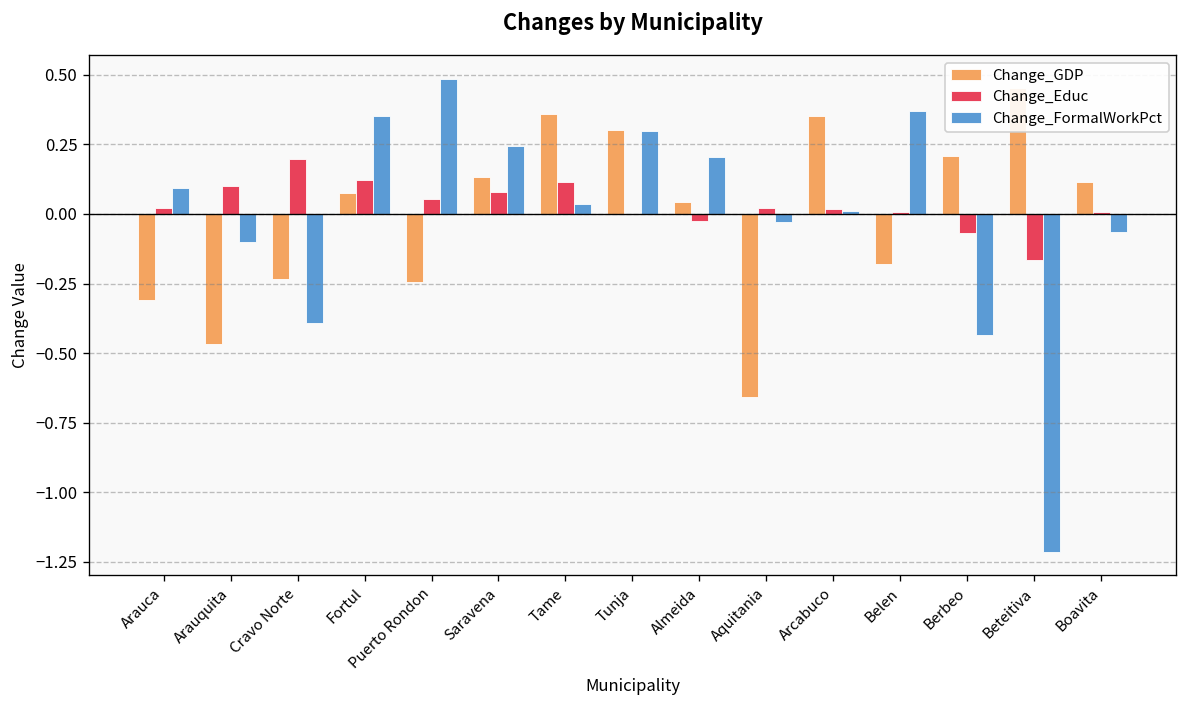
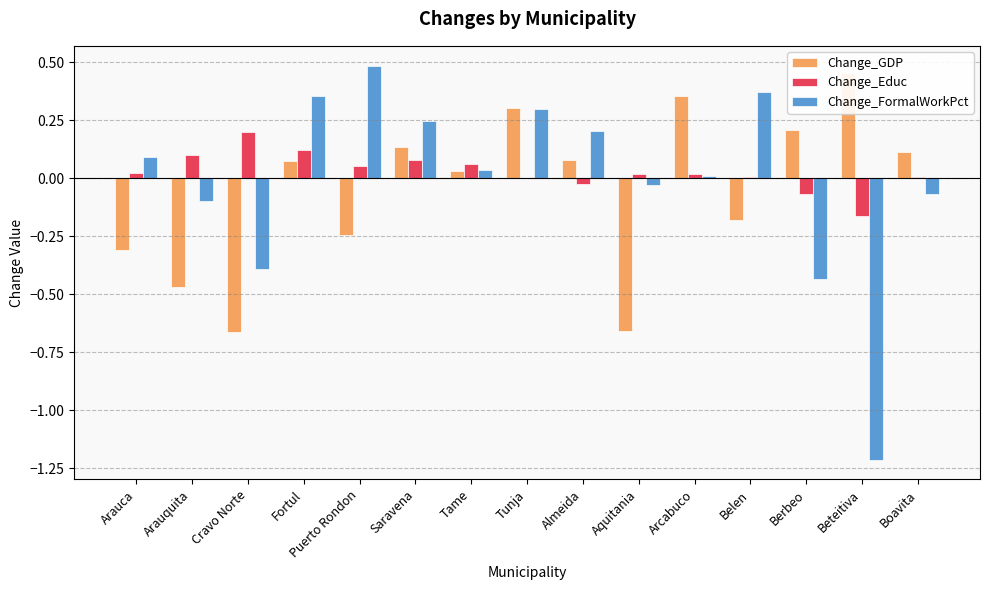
Change_GDP, Cravo Norte: -0.24 -> -0.66
Change_GDP, Tame: 0.36 -> 0.03
Change_Educ, Tame: 0.11 -> 0.06
Change_GDP, Almeida: 0.04 -> 0.08
